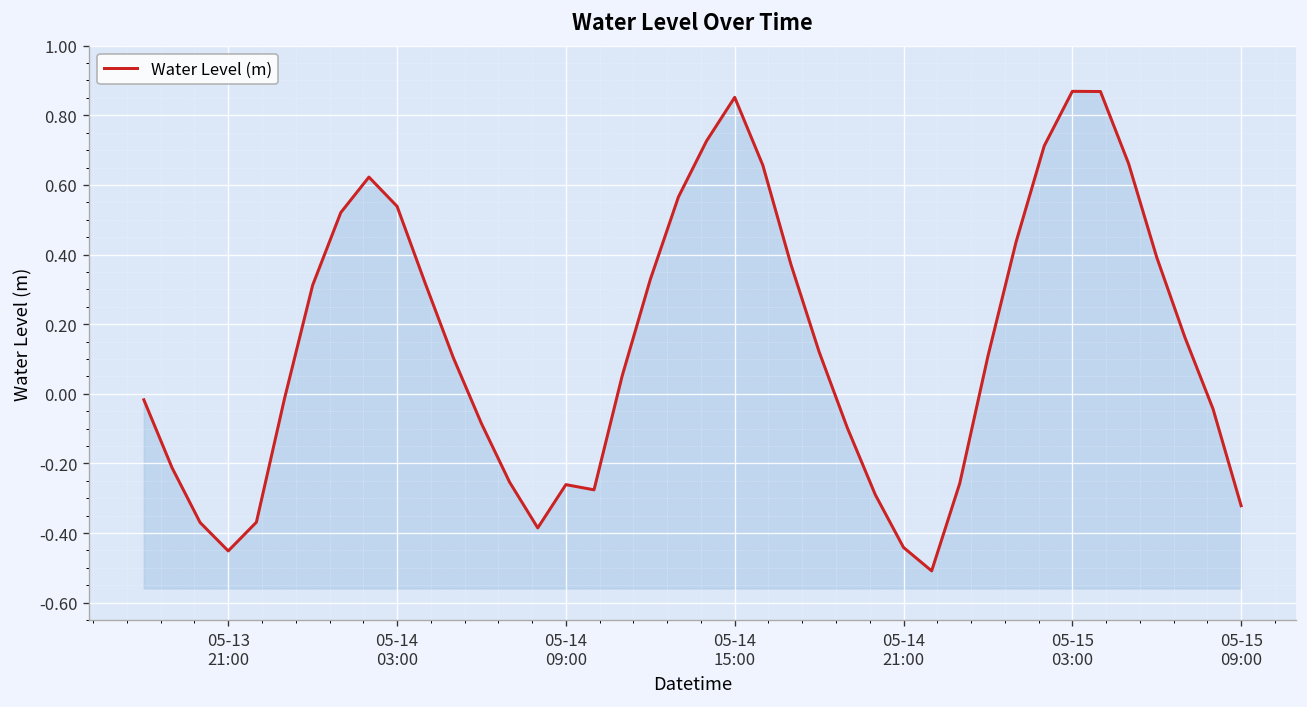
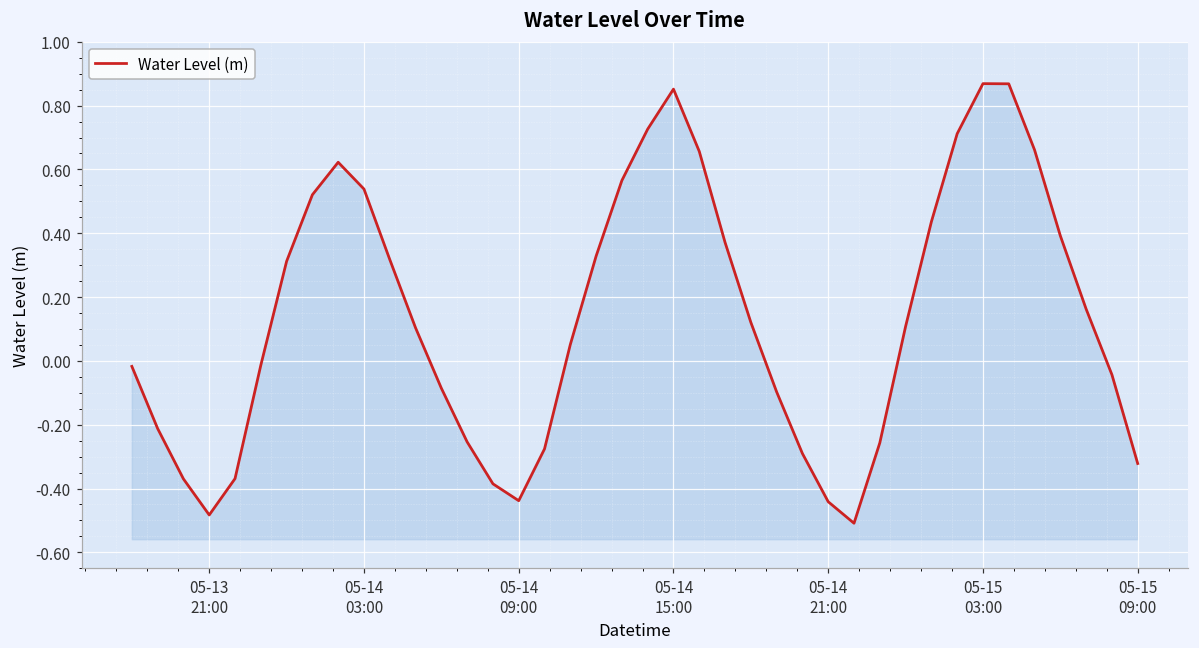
05-13 21:00: -0.45 -> -0.48
05-14 09:00: -0.26 -> -0.44
